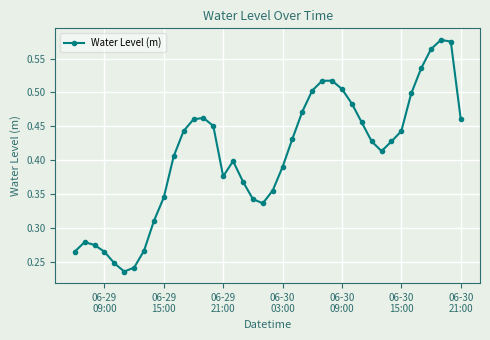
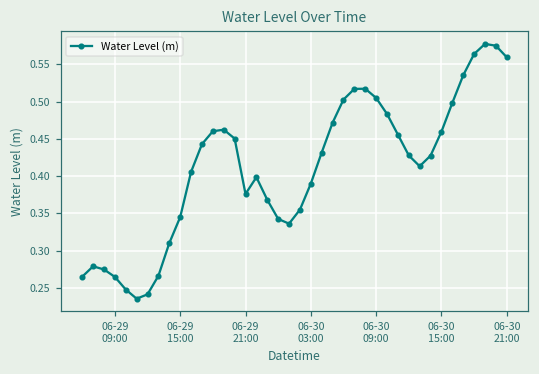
06-30 15:00: 0.44 -> 0.46
06-30 21:00: 0.46 -> 0.56
